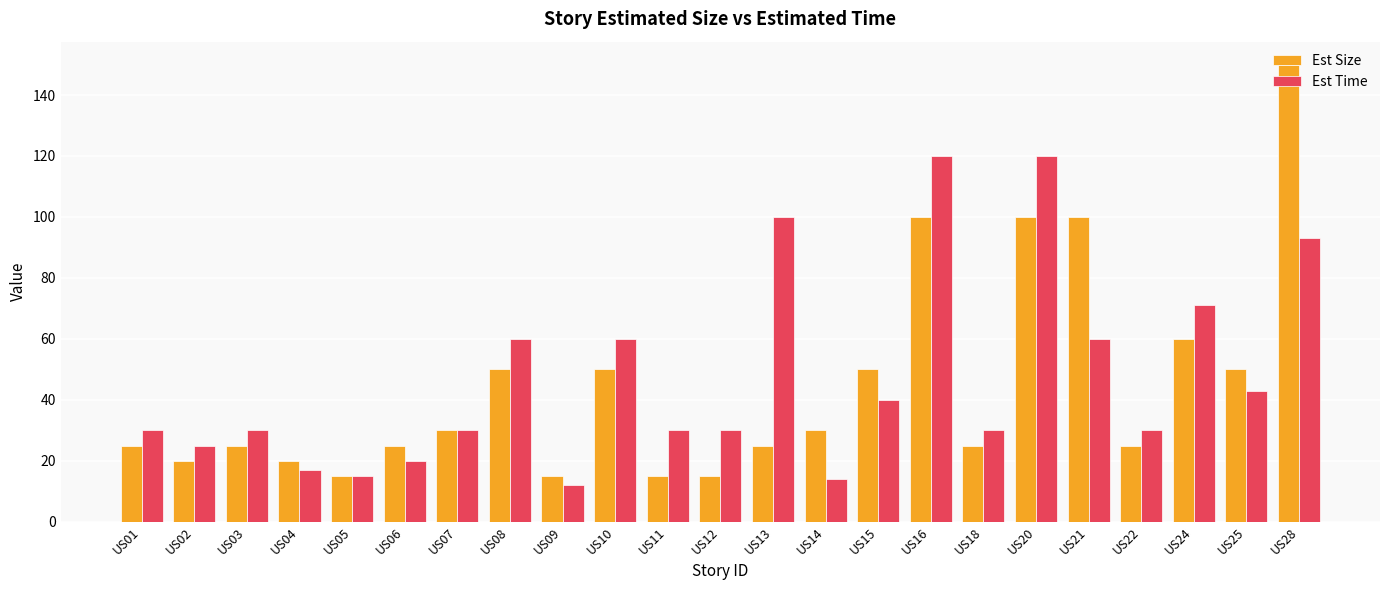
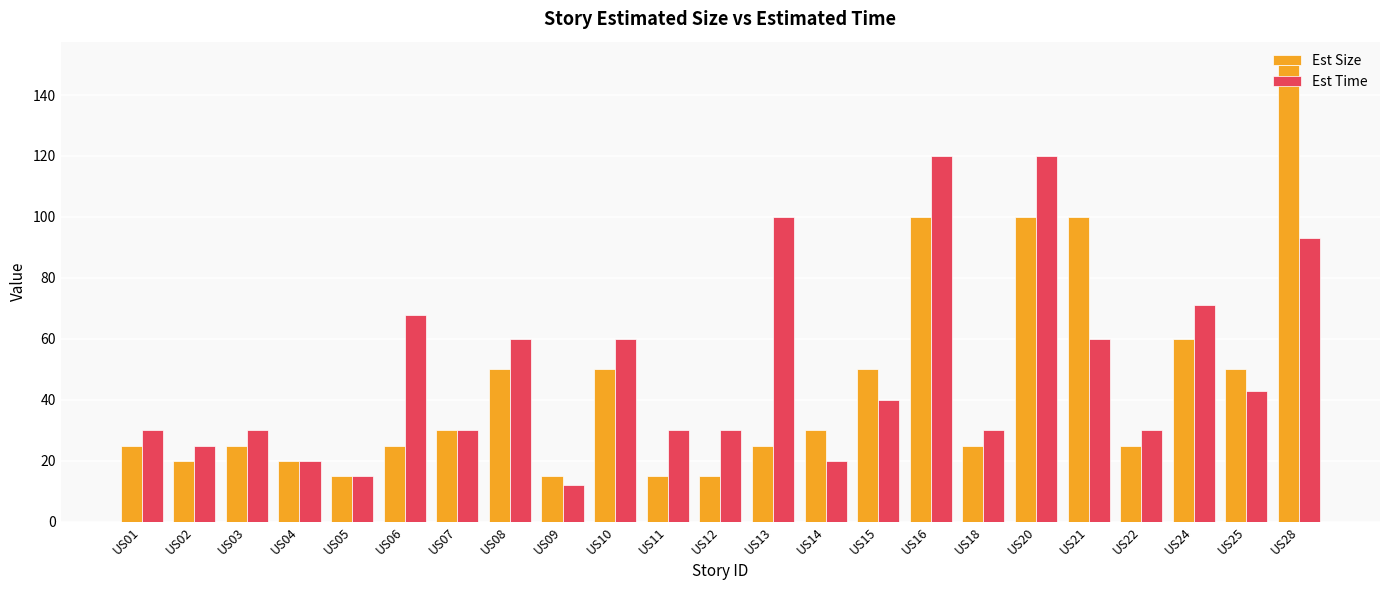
Est Time, US04: 17 -> 20
Est Time, US06: 20 -> 68
Est Time, US14: 14 -> 20
